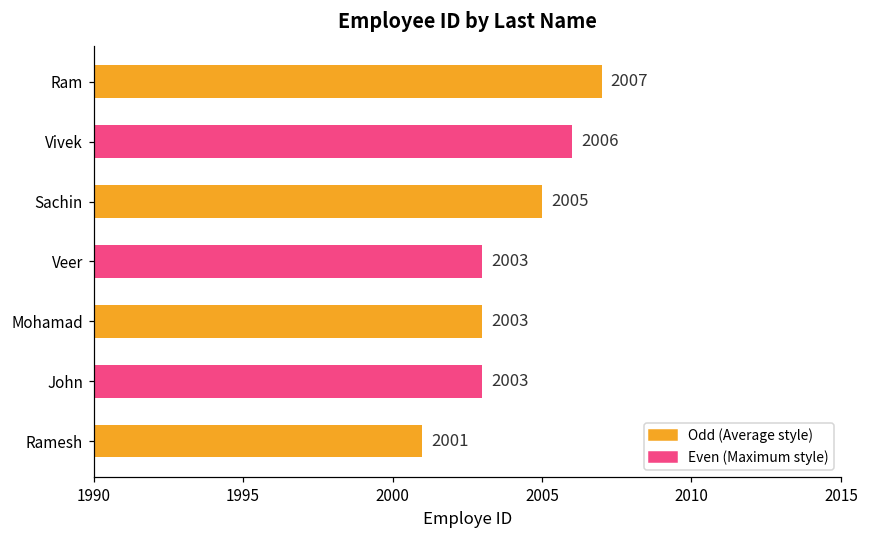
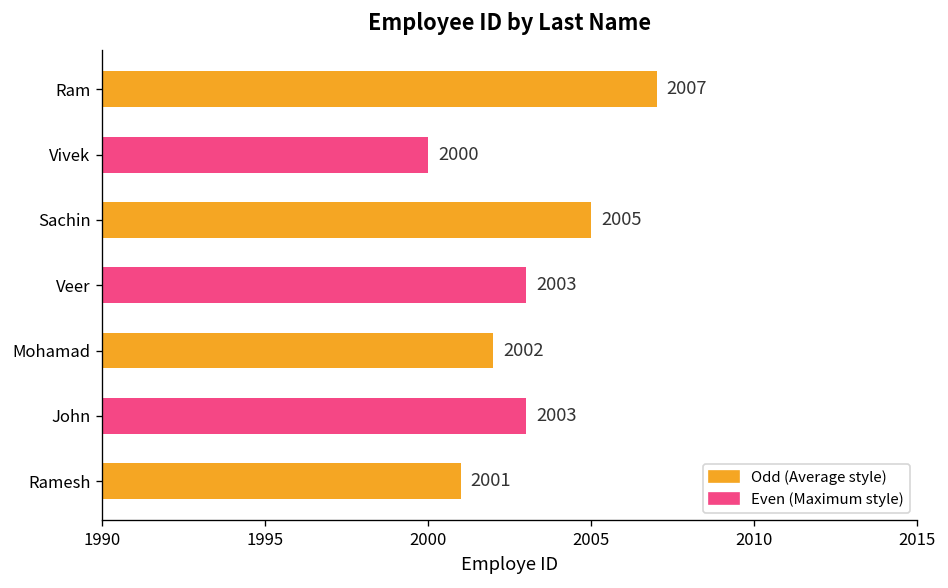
Vivek: 2006 -> 2000
Mohamad: 2003 -> 2002
